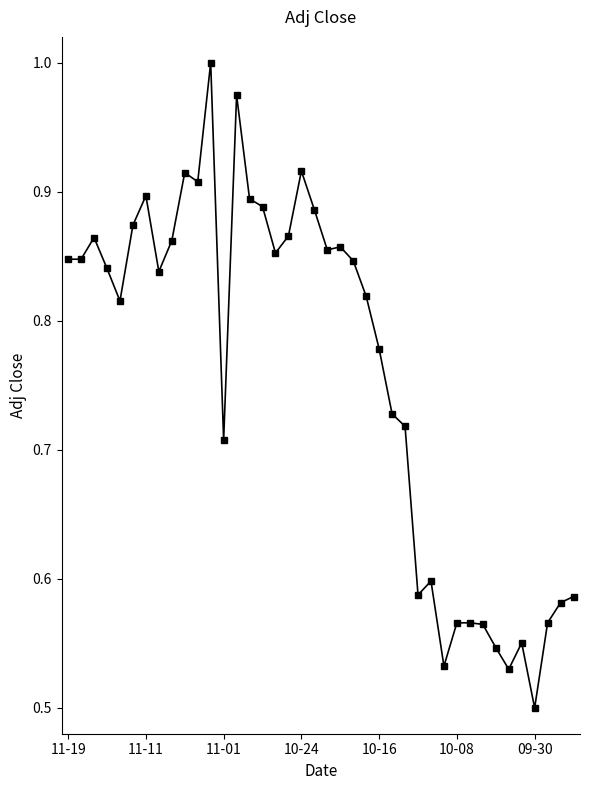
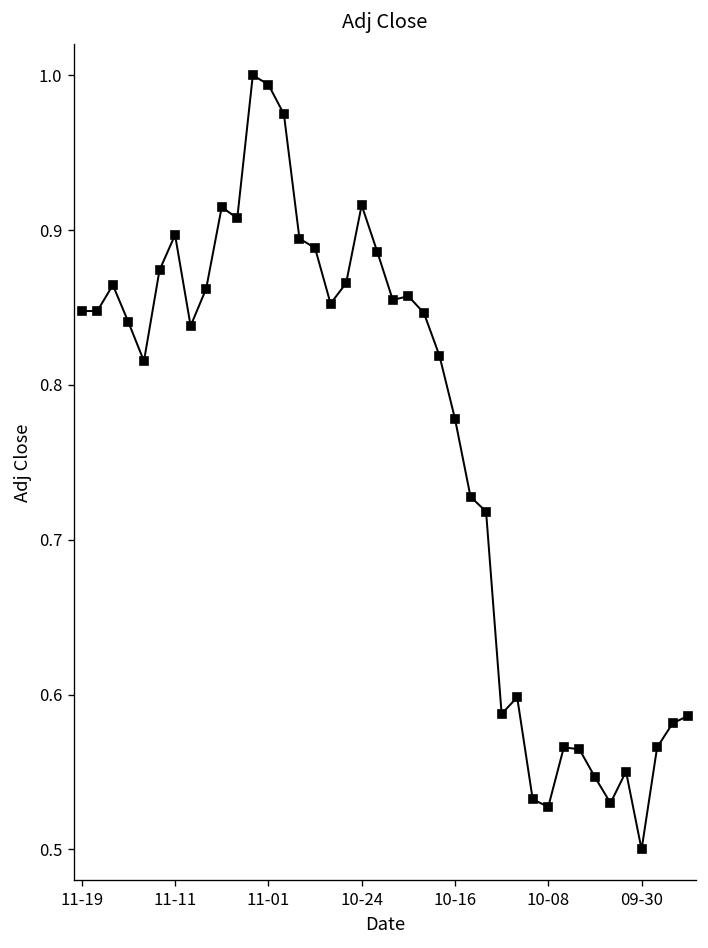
11-01: 0.707 -> 0.994
10-08: 0.566 -> 0.528
